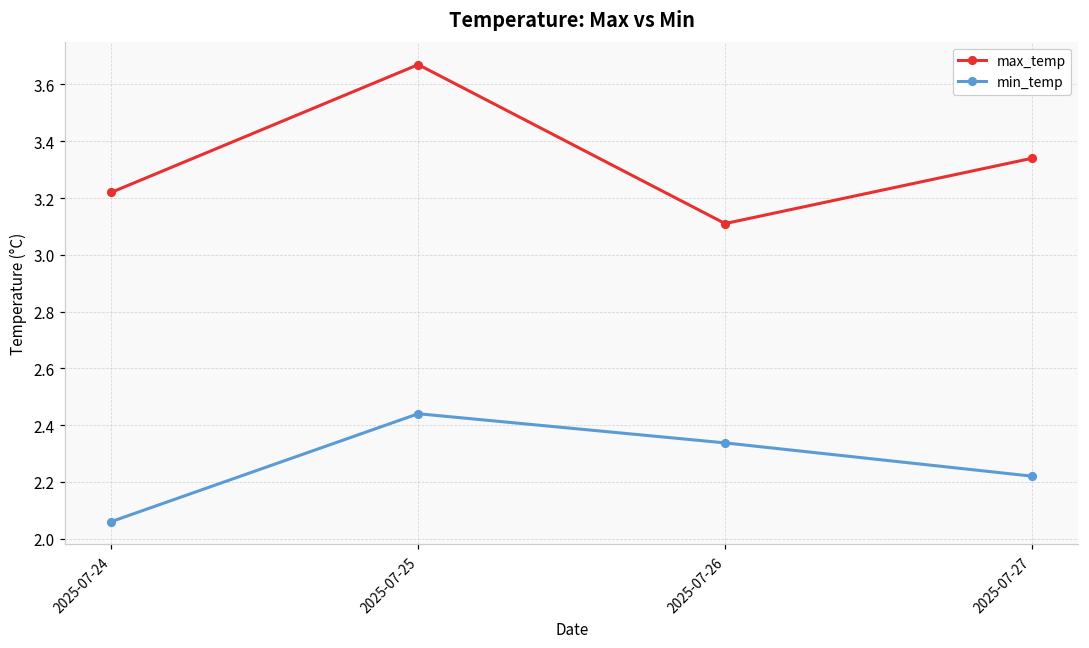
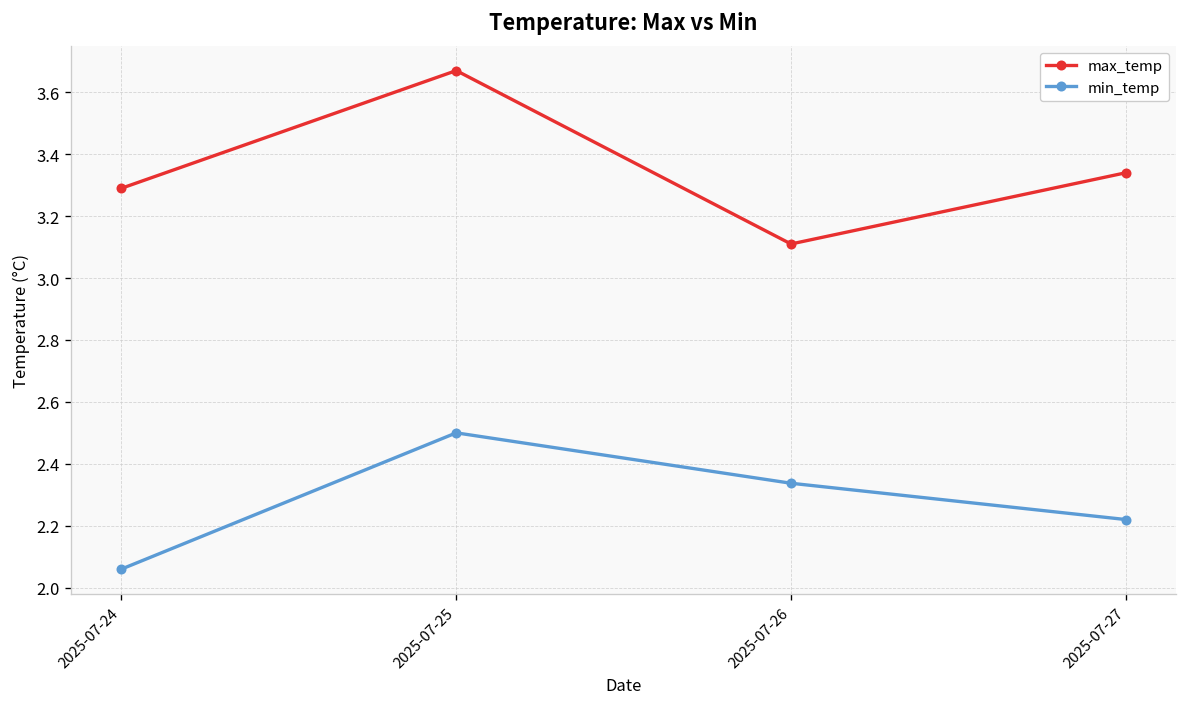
max_temp, 2025-07-24: 3.22 -> 3.29
min_temp, 2025-07-25: 2.44 -> 2.50
